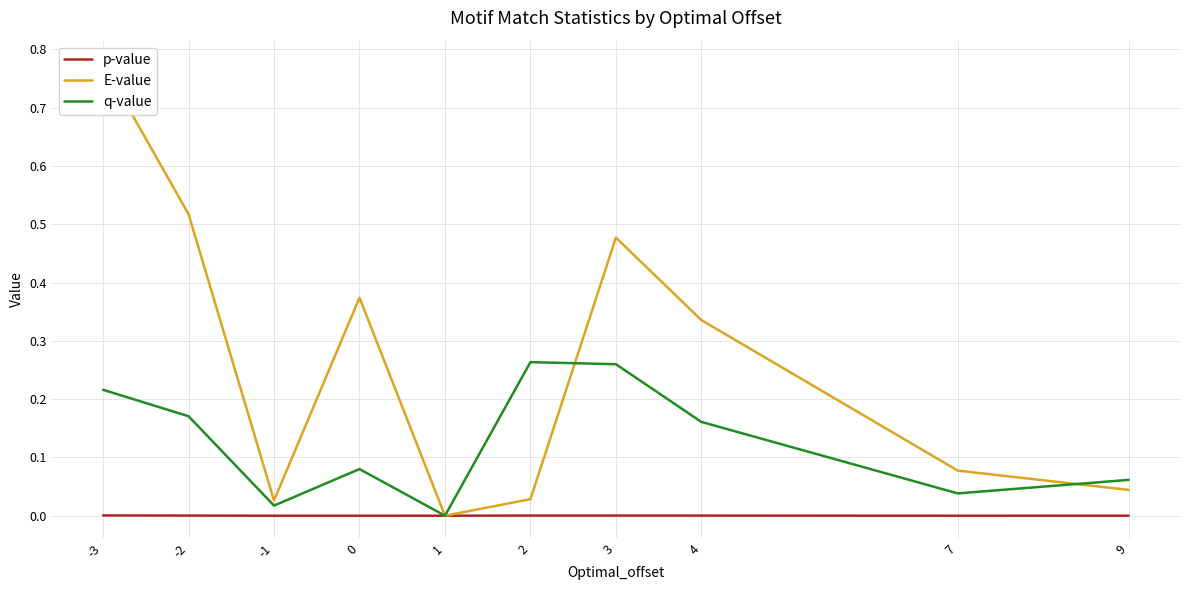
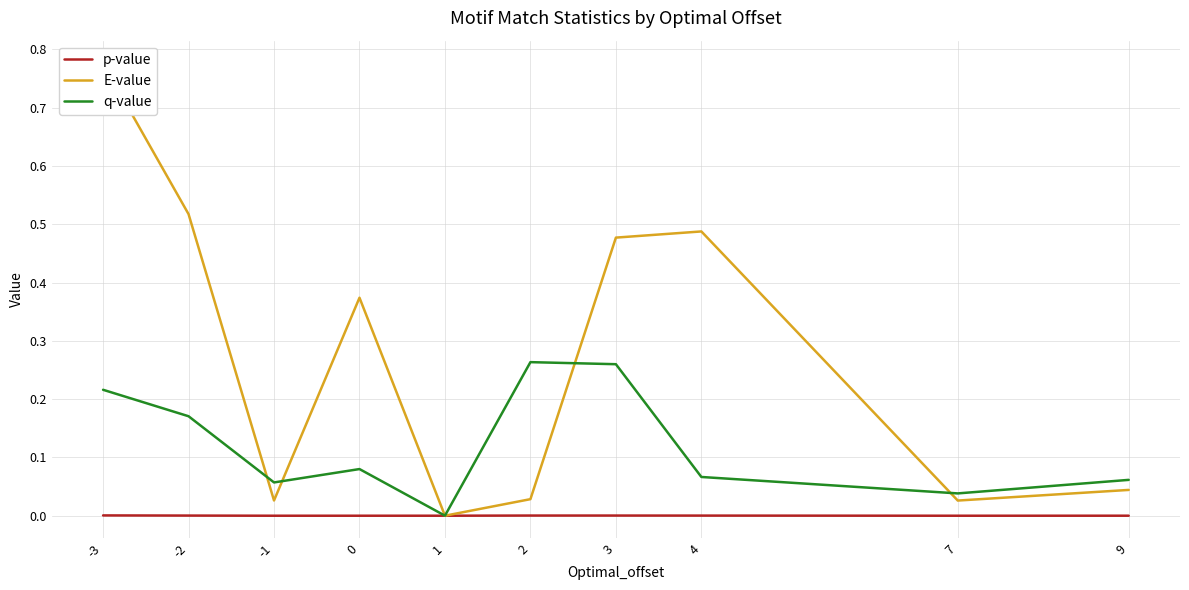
q-value, -1: 0.02 -> 0.06
E-value, 4: 0.34 -> 0.49
q-value, 4: 0.16 -> 0.07
E-value, 7: 0.08 -> 0.03
